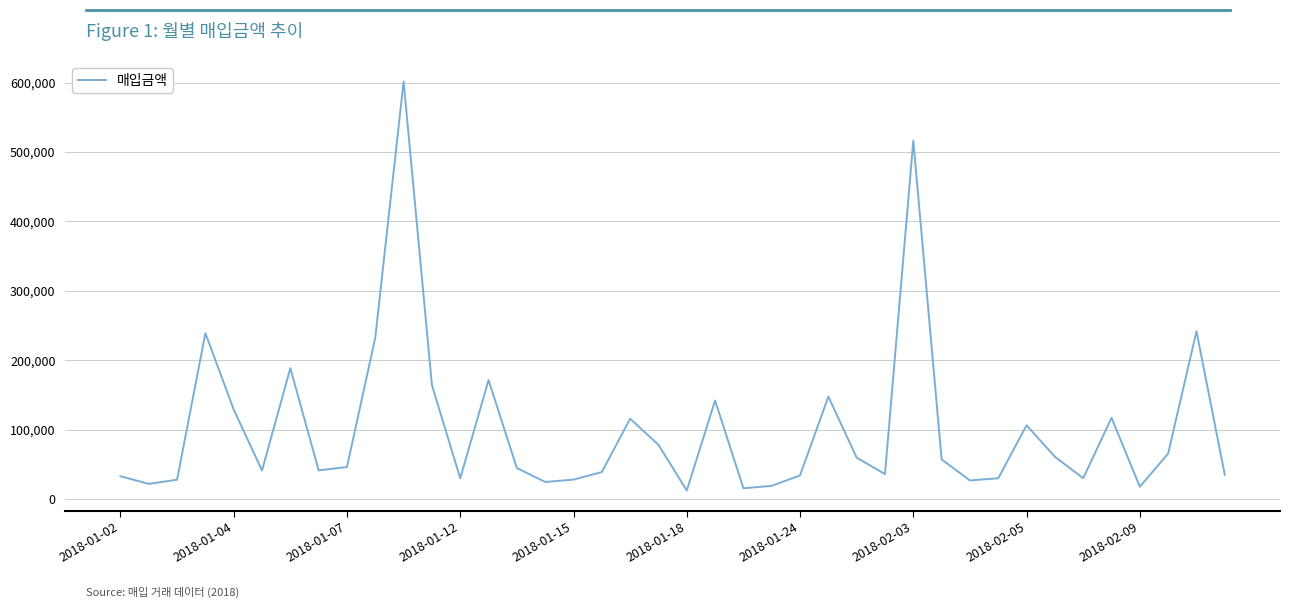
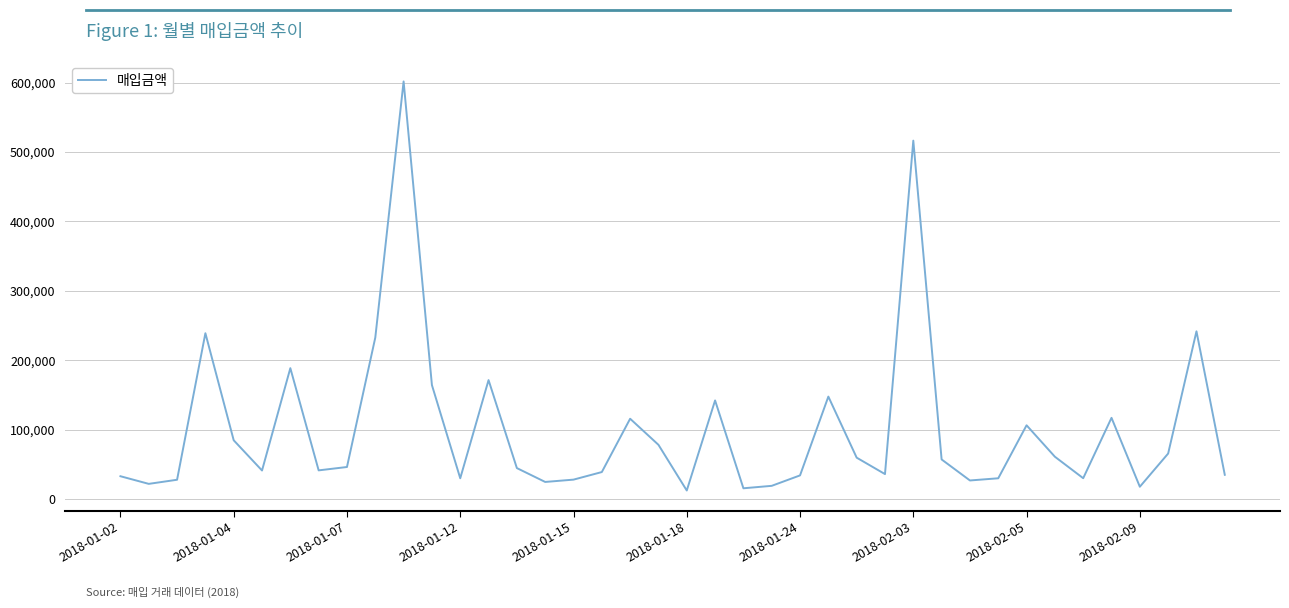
2018-01-04: 130,000 -> 80,000
